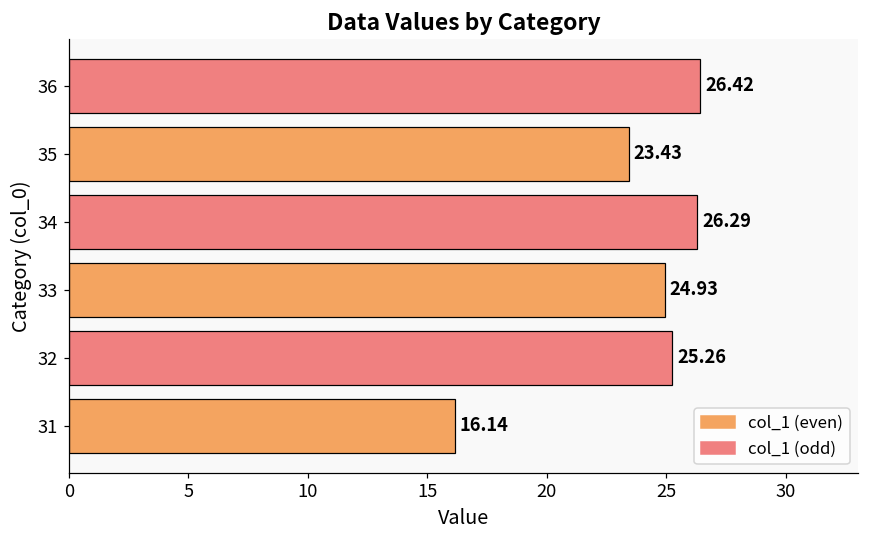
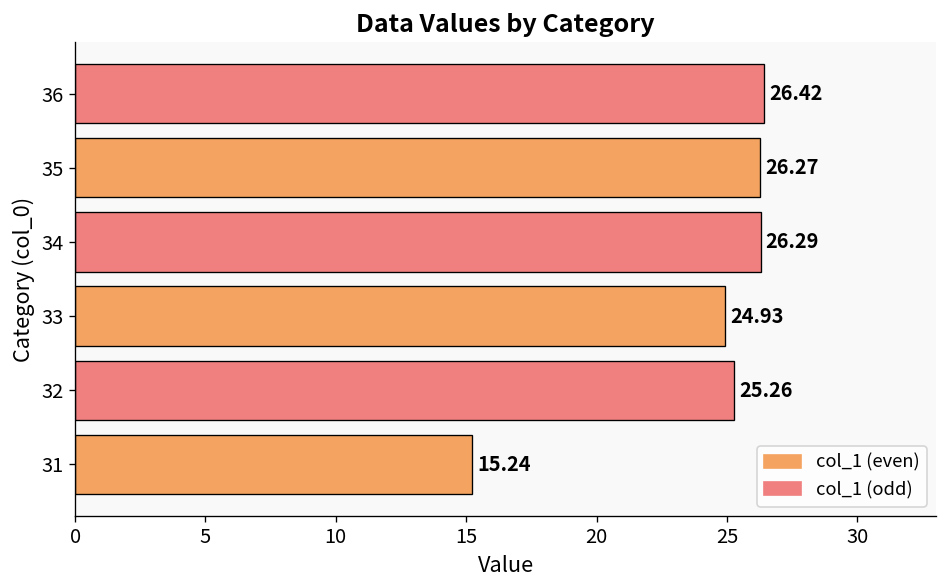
35: 23.43 -> 26.27
31: 16.14 -> 15.24
